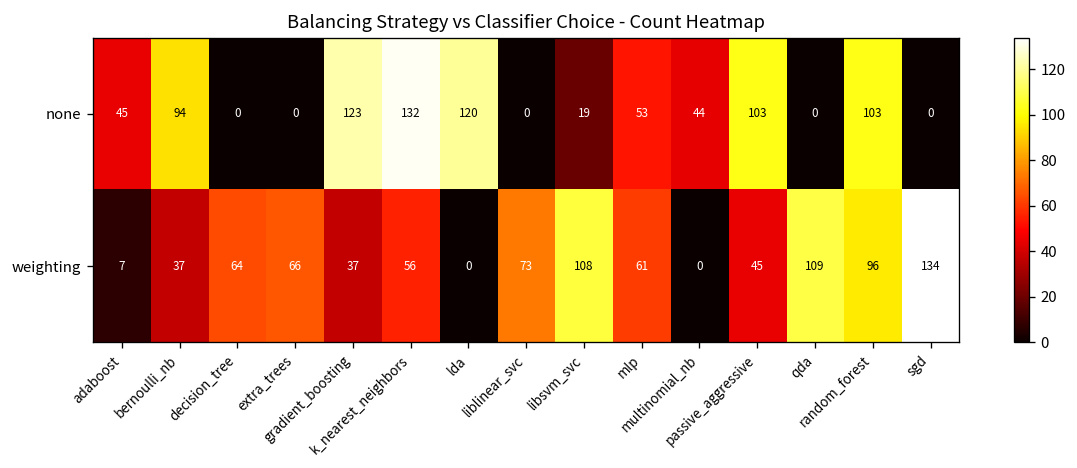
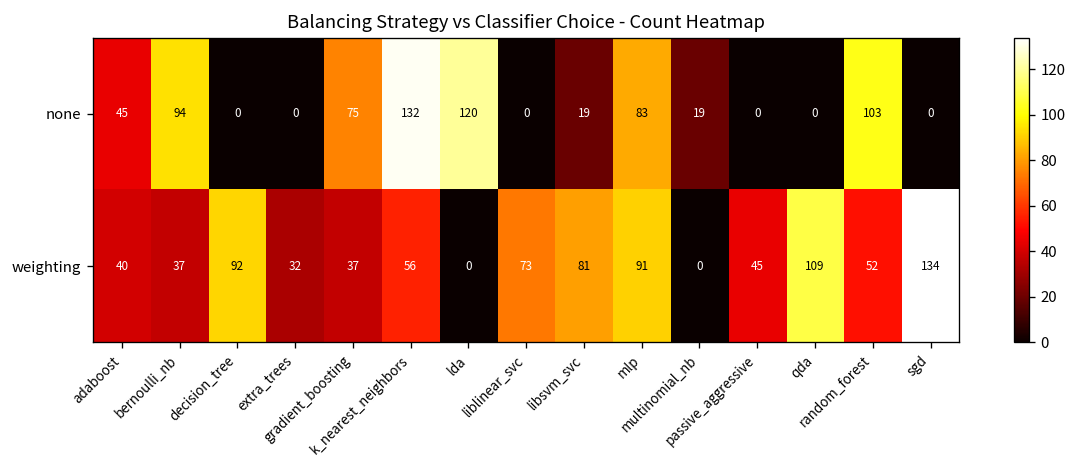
none, gradient_boosting: 123 -> 75
none, mlp: 53 -> 83
none, multinomial_nb: 44 -> 19
none, passive_aggressive: 103 -> 0
weighting, adaboost: 7 -> 40
weighting, decision_tree: 64 -> 92
weighting, extra_trees: 66 -> 32
weighting, libsvm_svc: 108 -> 81
weighting, mlp: 61 -> 91
weighting, random_forest: 96 -> 52
